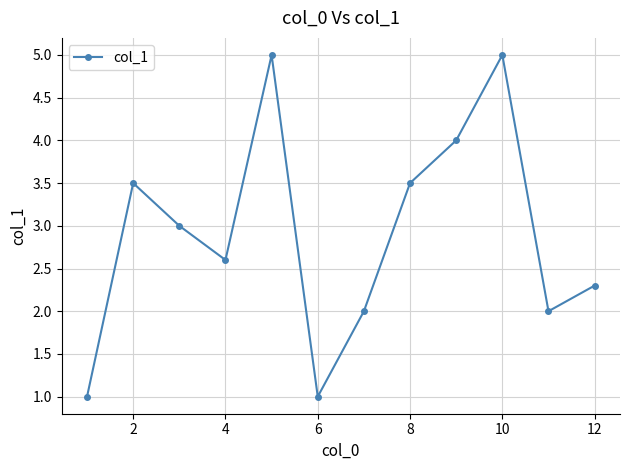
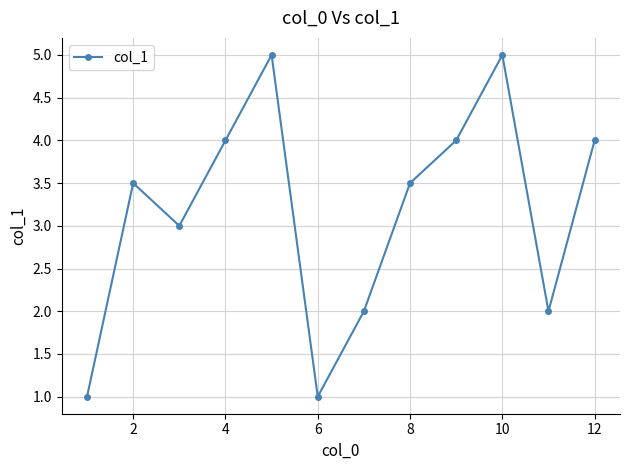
4: 2.6 -> 4.0
12: 2.3 -> 4.0
